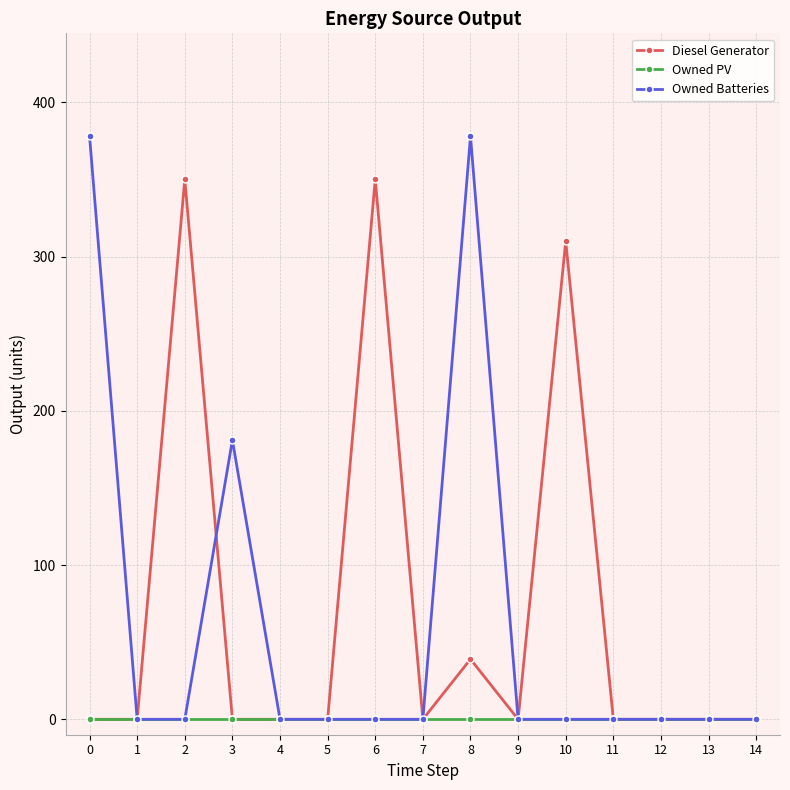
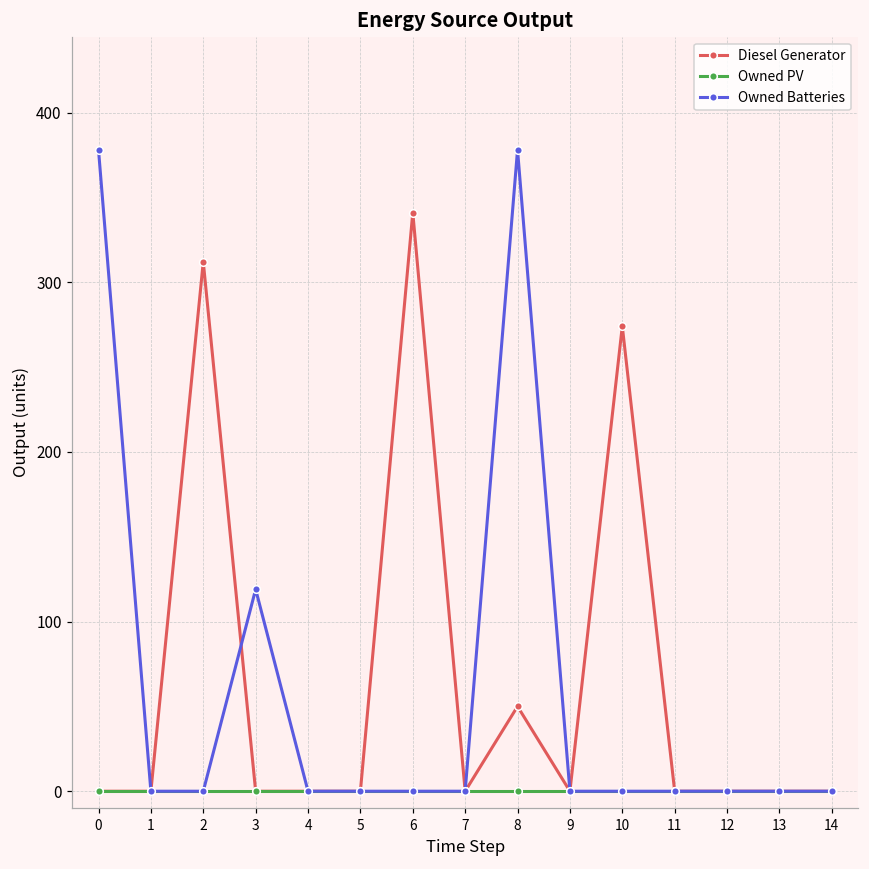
Diesel Generator, 2: 350 -> 312
Owned Batteries, 3: 181 -> 119
Diesel Generator, 6: 350 -> 341
Diesel Generator, 8: 39 -> 50
Diesel Generator, 10: 310 -> 274
